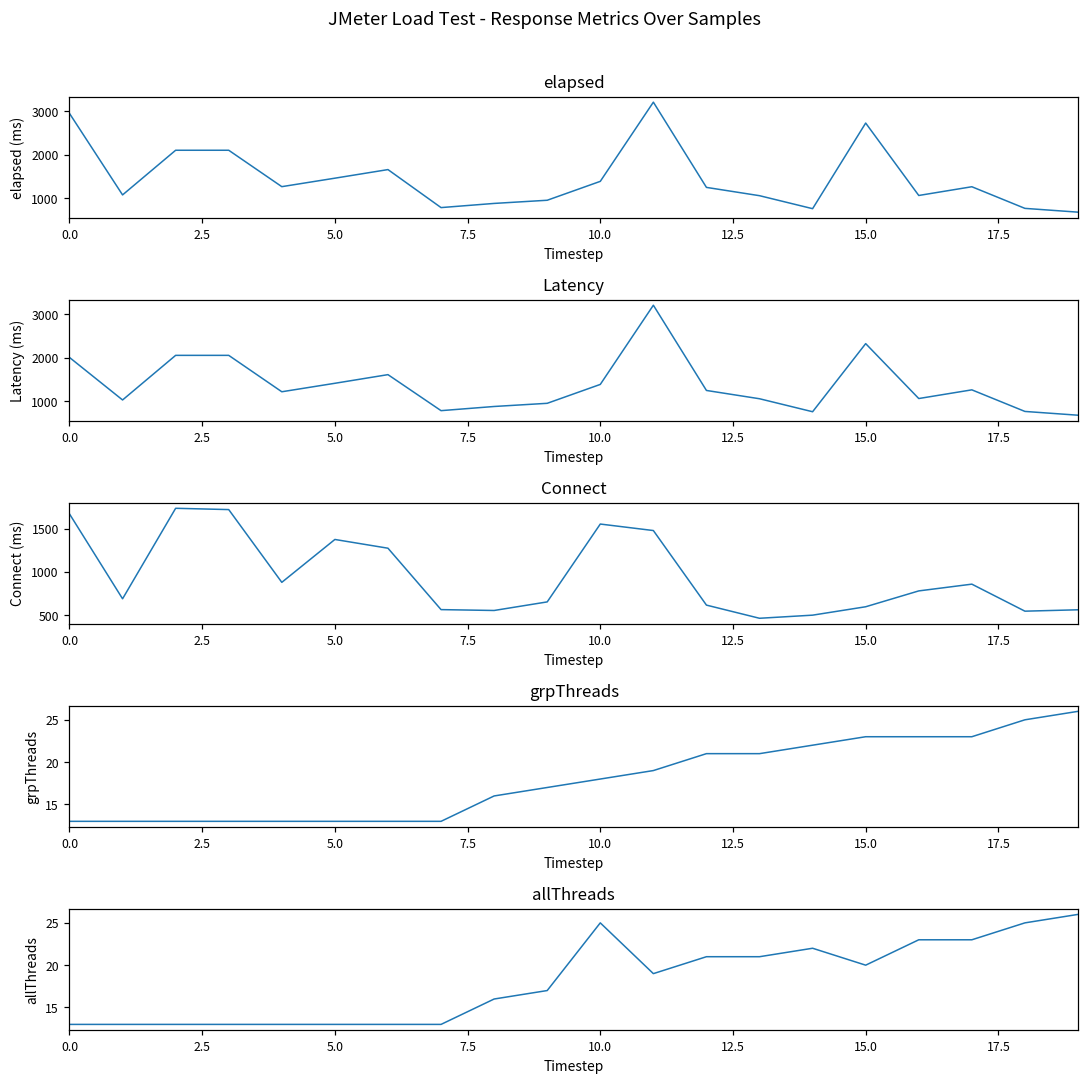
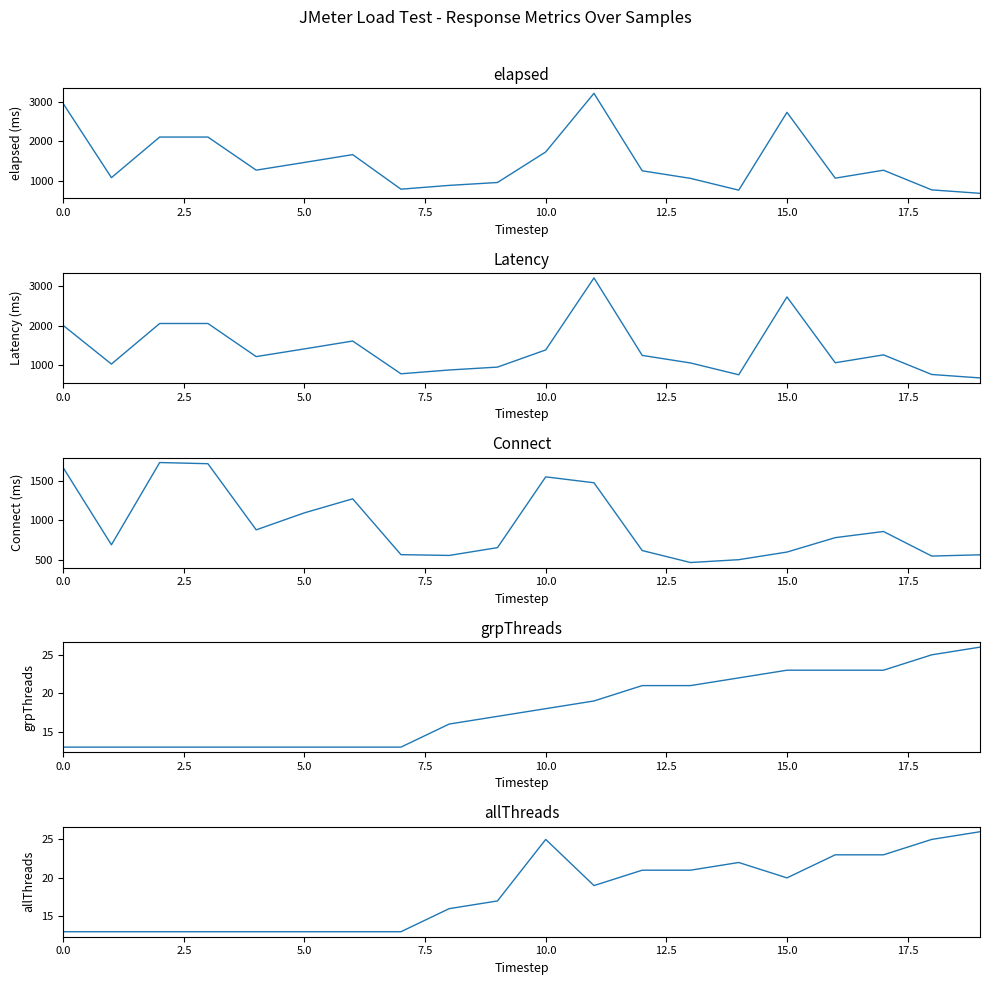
elapsed, 10.0: 1400 -> 1700
Latency, 15.0: 2300 -> 2700
Connect, 5.0: 1400 -> 1100
